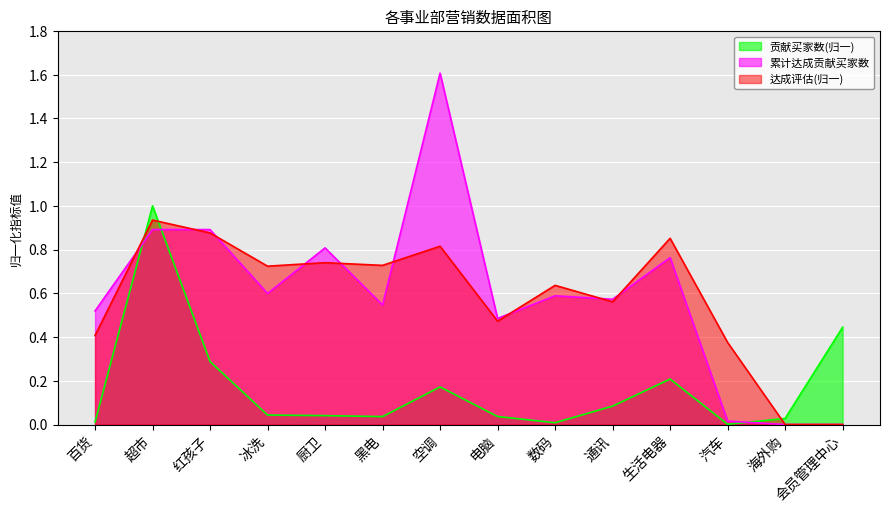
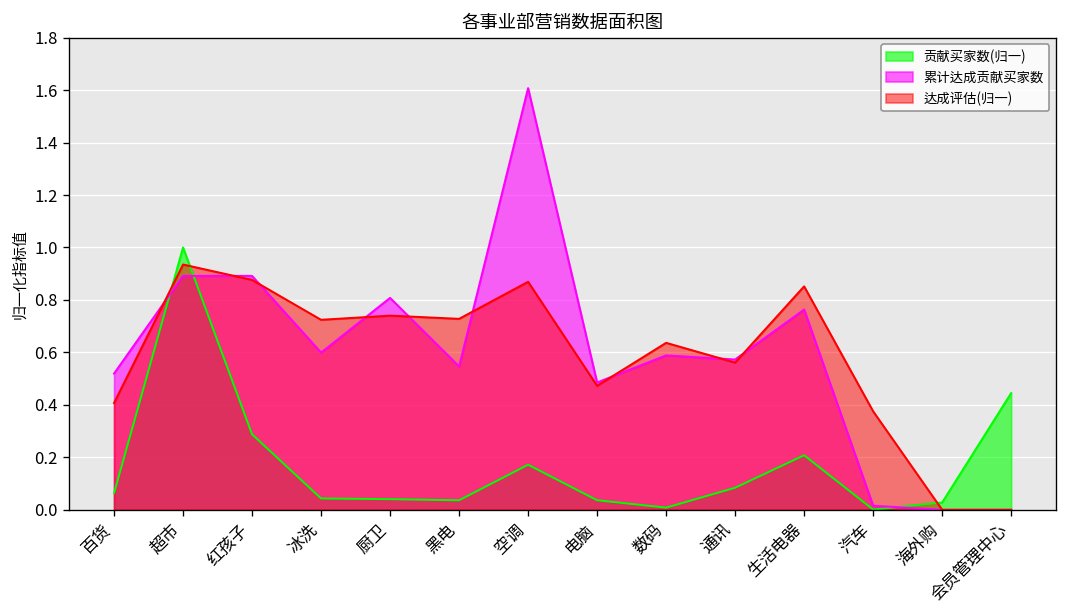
贡献买家数(归一), 百货: 0.01 -> 0.06
达成评估(归一), 空调: 0.82 -> 0.87
